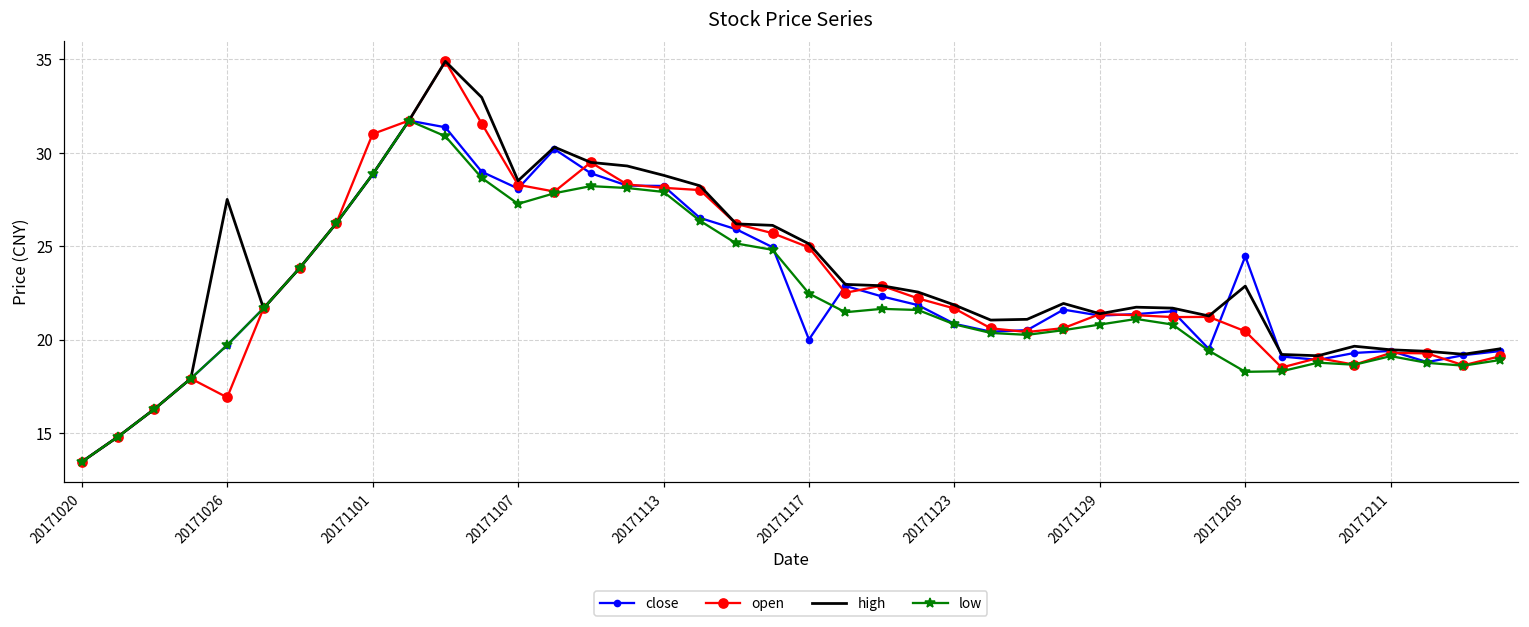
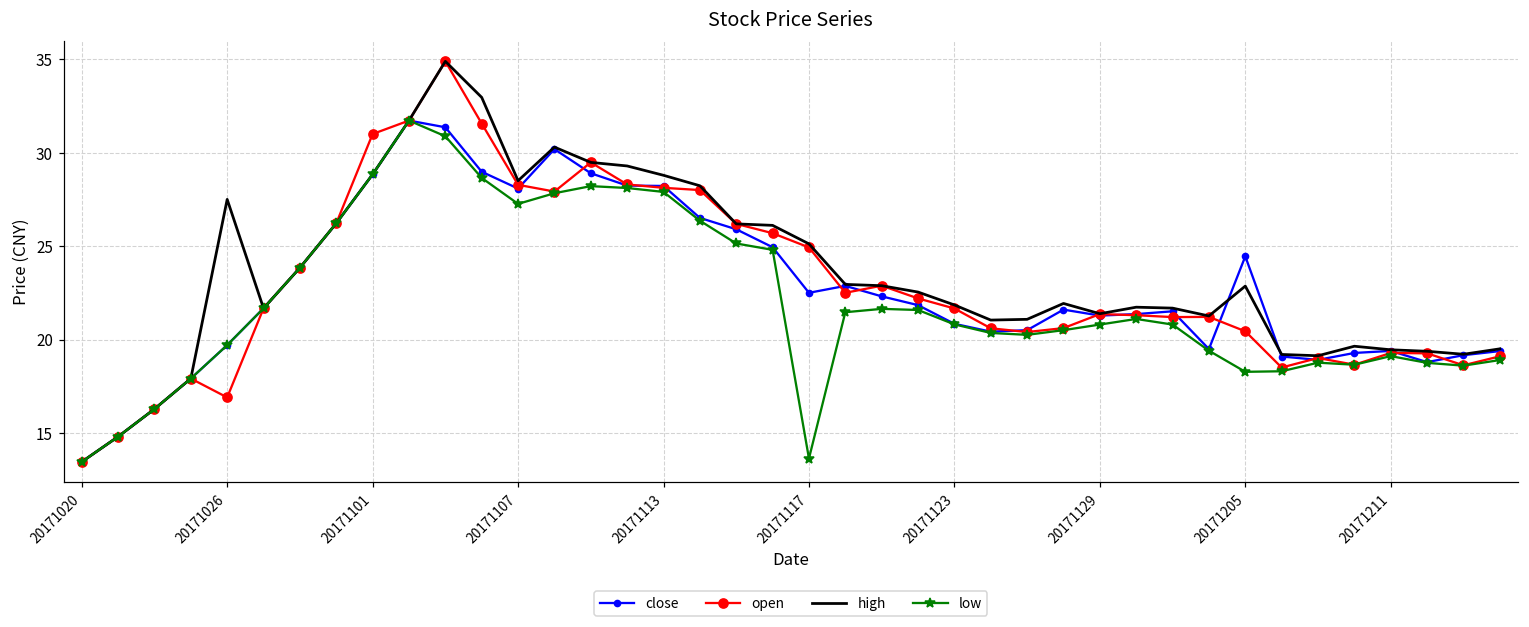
close, 20171117: 20.0 -> 22.5
low, 20171117: 22.5 -> 13.6
